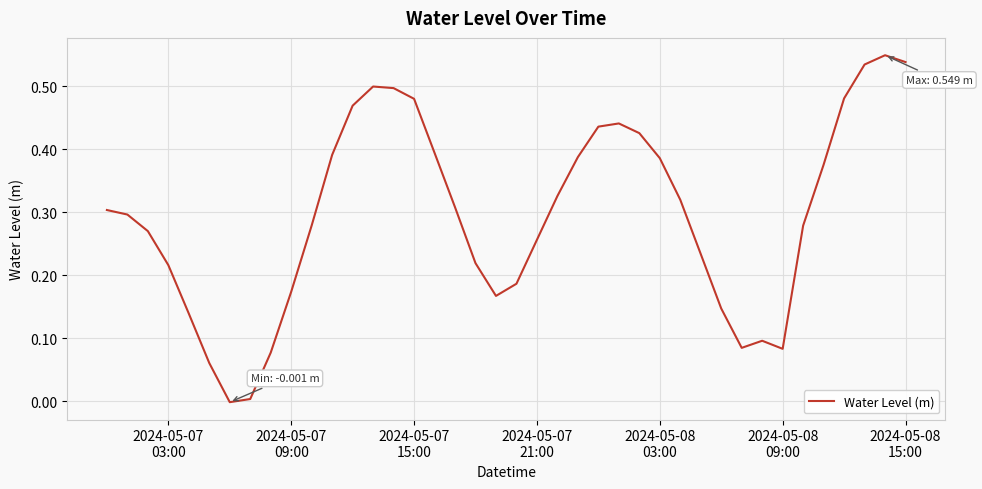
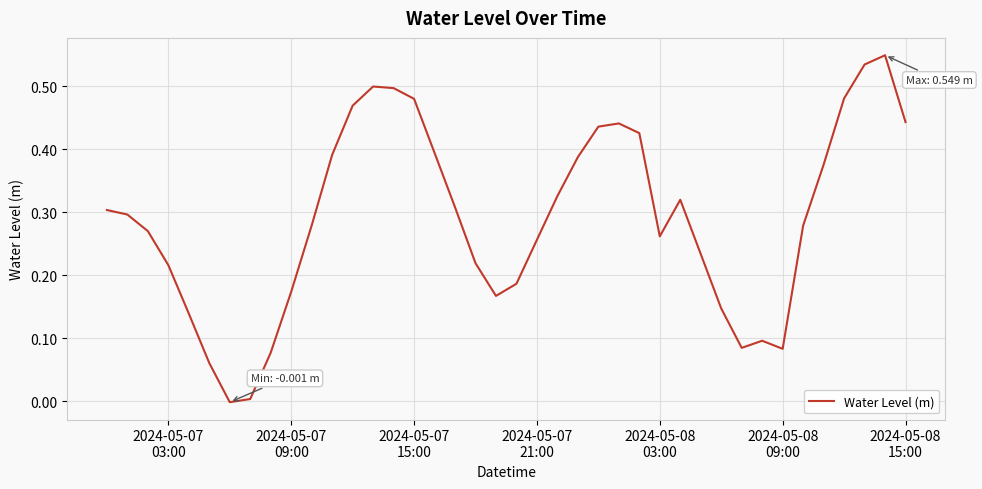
2024-05-08 03:00: 0.39 -> 0.26
2024-05-08 15:00: 0.54 -> 0.44
